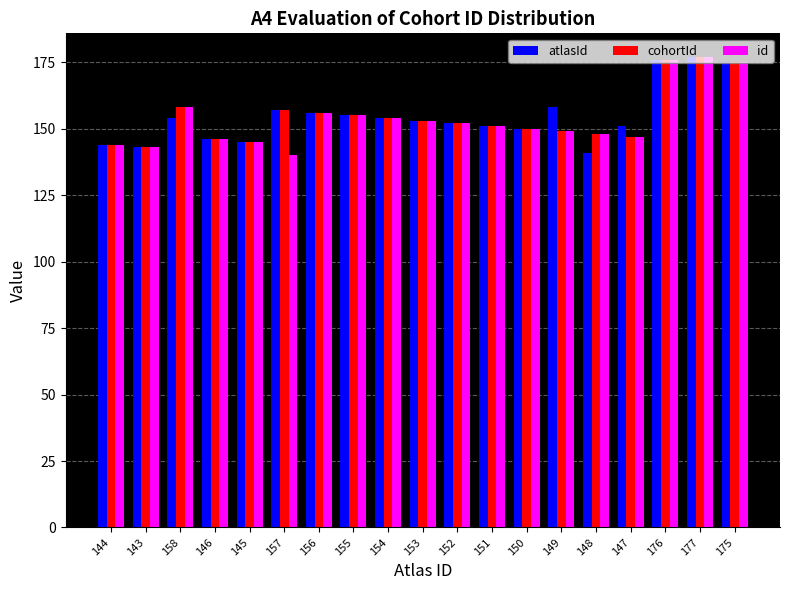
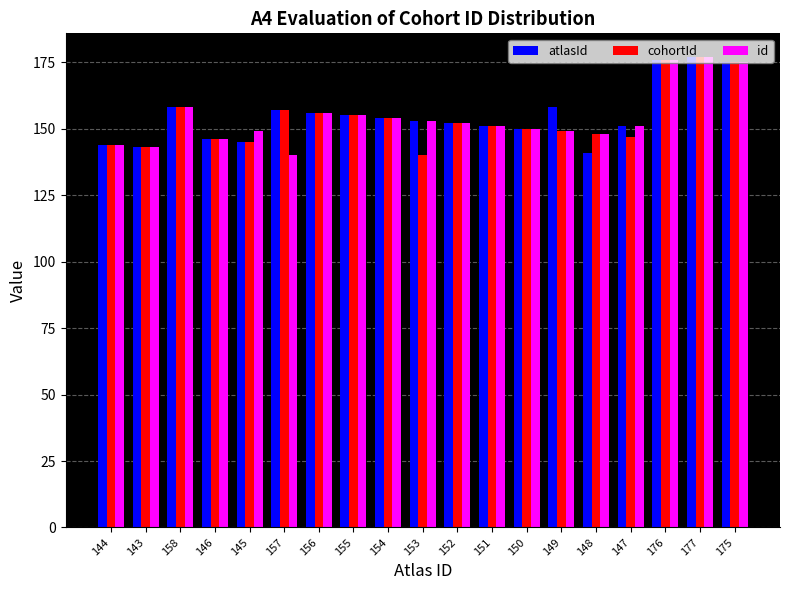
atlasId, 158: 154 -> 158
id, 145: 145 -> 149
cohortId, 153: 153 -> 140
id, 147: 147 -> 151
